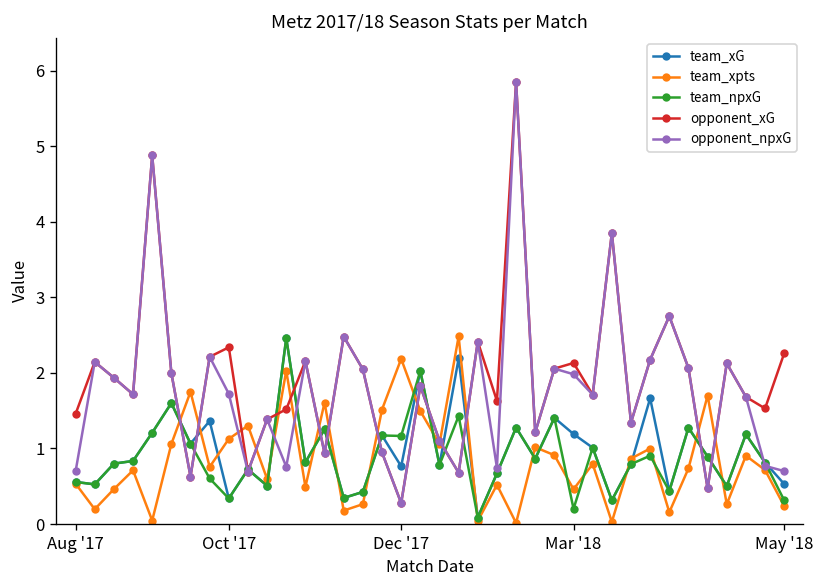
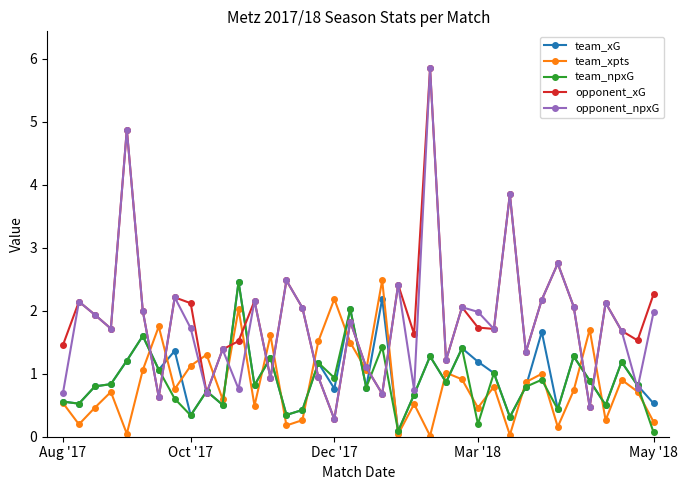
opponent_xG, Oct '17: 2.3 -> 2.1
team_npxG, Dec '17: 1.2 -> 0.9
opponent_xG, Mar '18: 2.1 -> 1.7
team_npxG, May '18: 0.3 -> 0.1
opponent_npxG, May '18: 0.7 -> 2.0
